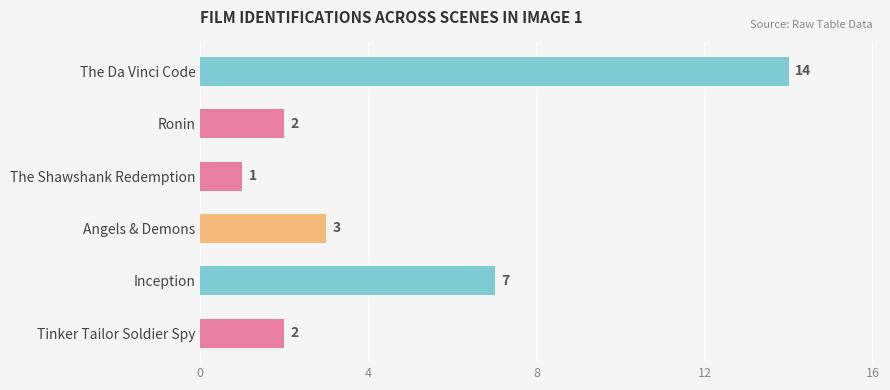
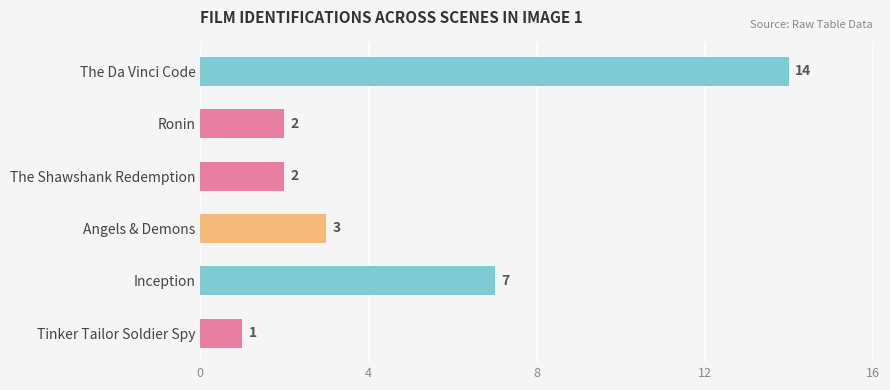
The Shawshank Redemption: 1 -> 2
Tinker Tailor Soldier Spy: 2 -> 1
